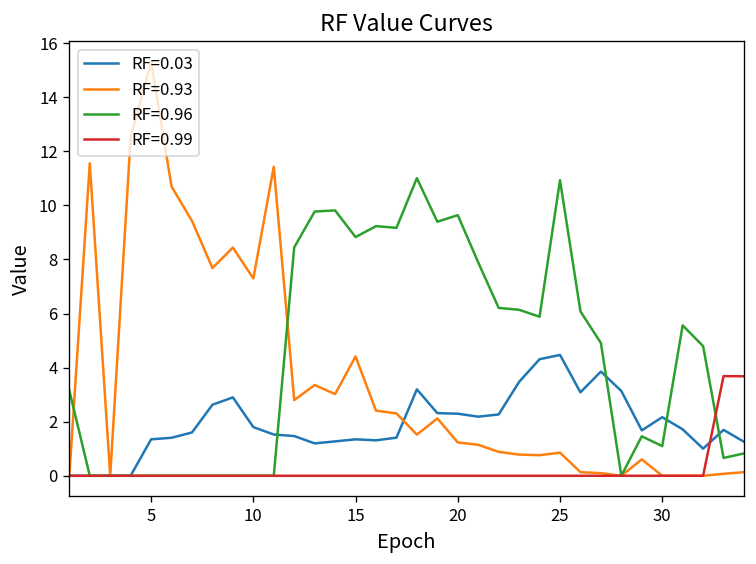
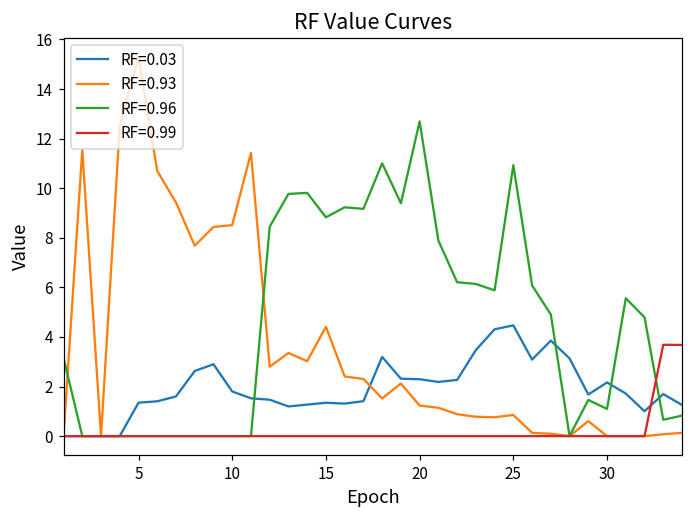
RF=0.93, 10: 7.3 -> 8.5
RF=0.96, 20: 9.6 -> 12.7
